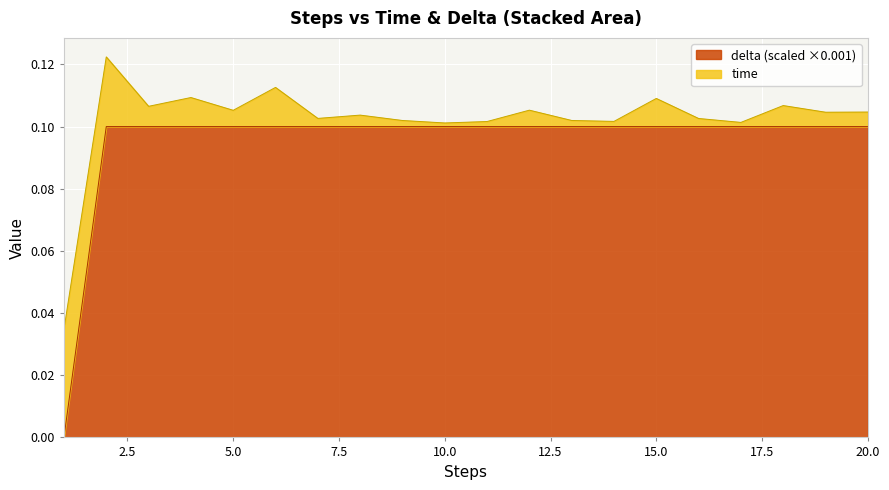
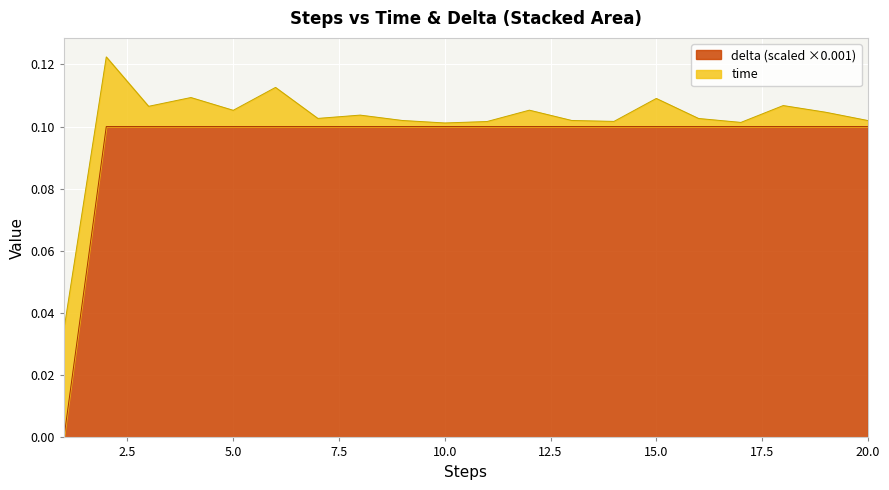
time, 20.0: 0.005 -> 0.002
